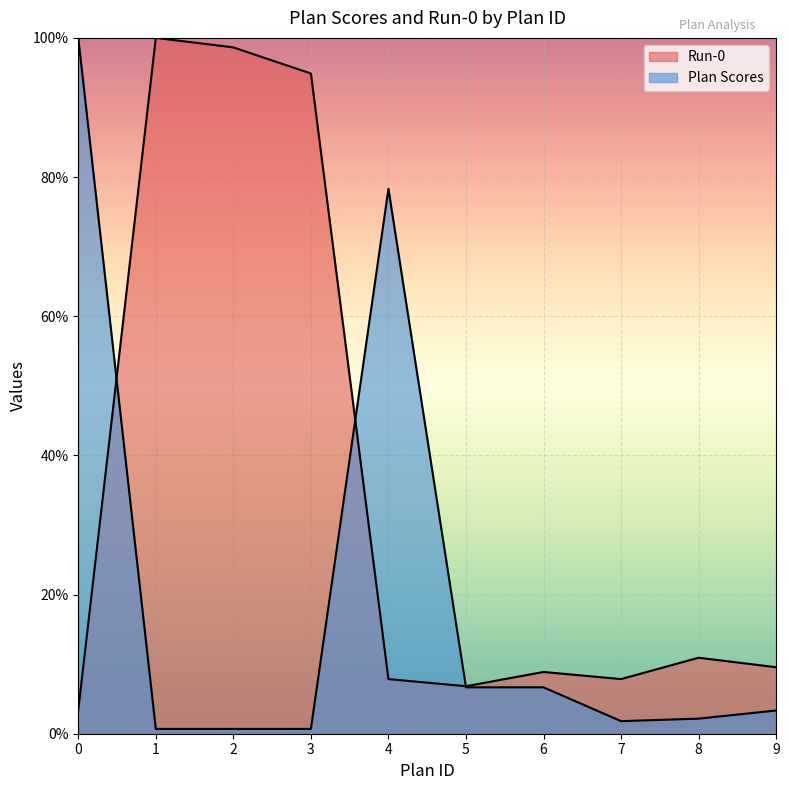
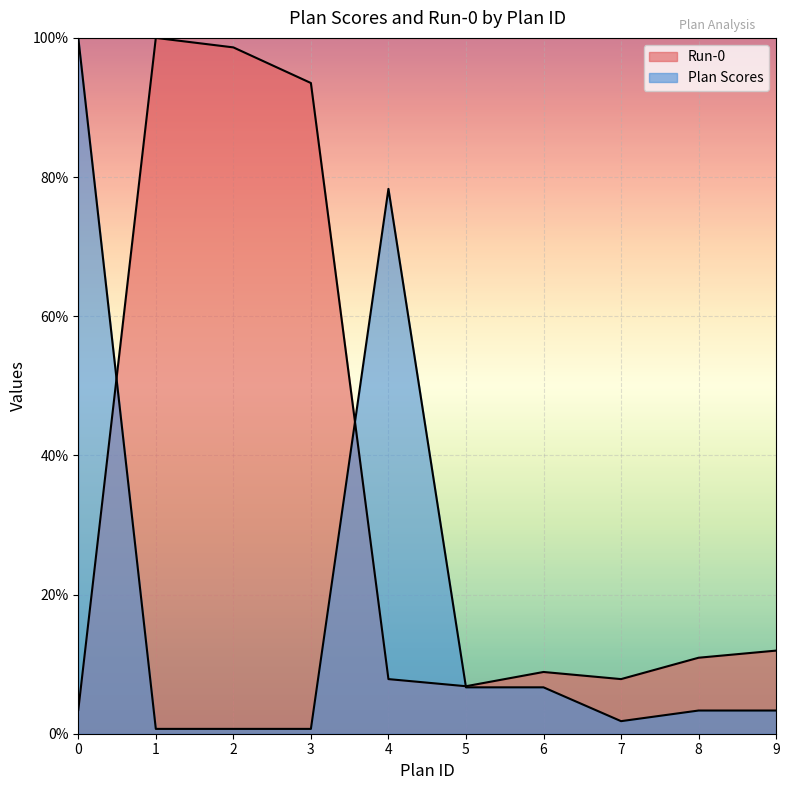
Run-0, 3: 95% -> 94%
Plan Scores, 8: 2% -> 3%
Run-0, 9: 10% -> 12%
